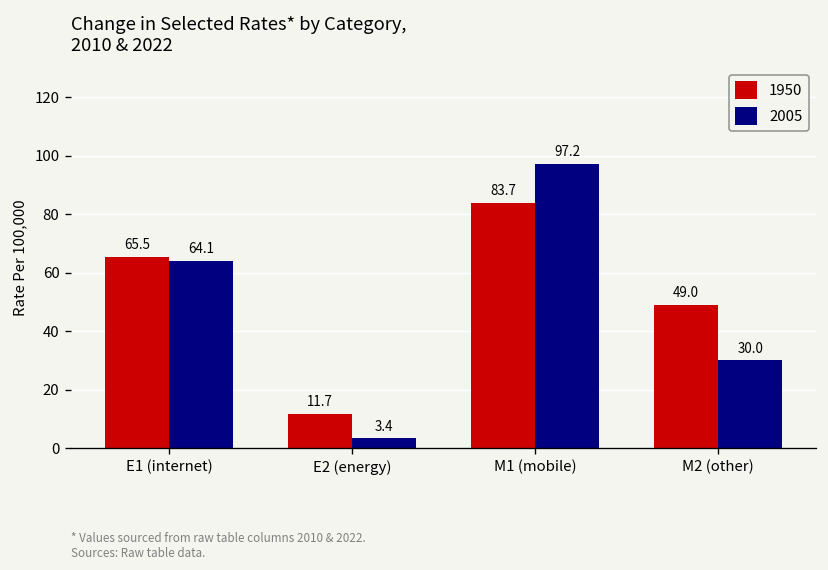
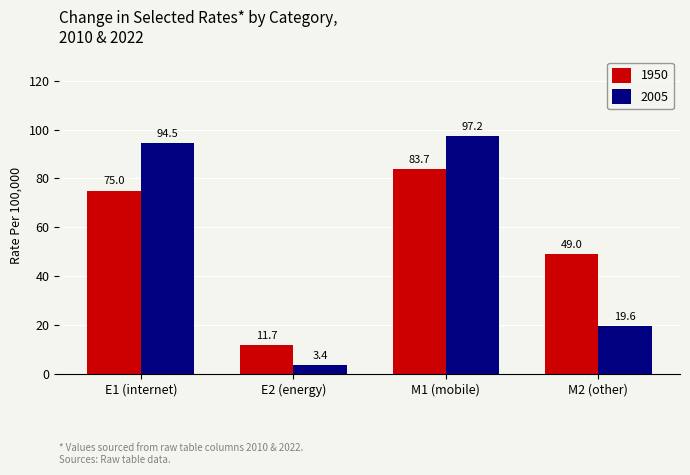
1950, E1 (internet): 65.5 -> 75.0
2005, E1 (internet): 64.1 -> 94.5
2005, M2 (other): 30.0 -> 19.6
